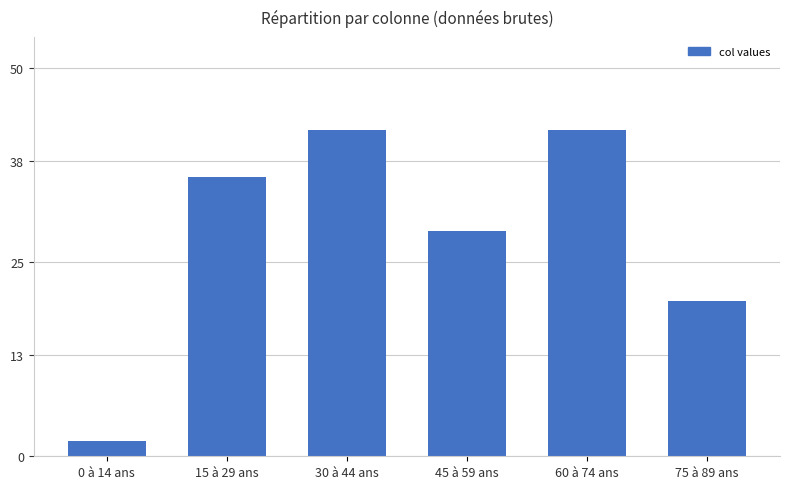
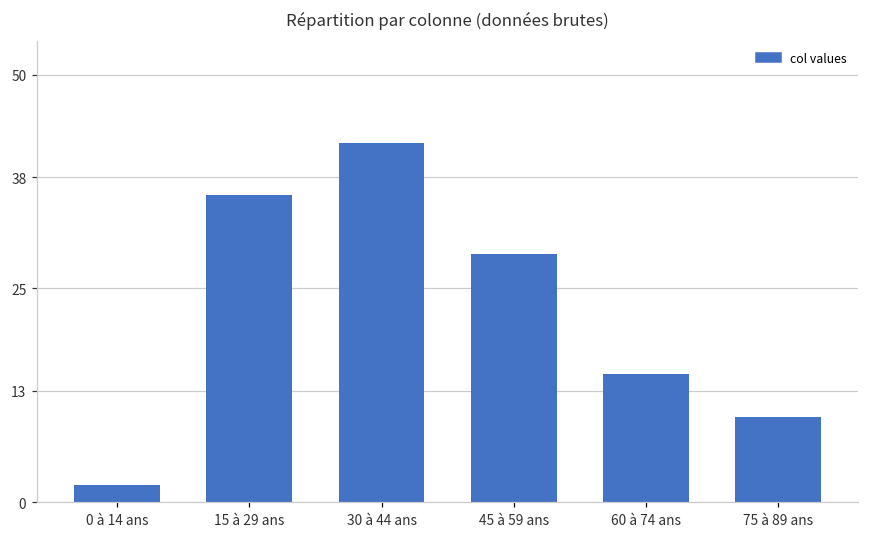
60 à 74 ans: 42 -> 15
75 à 89 ans: 20 -> 10
